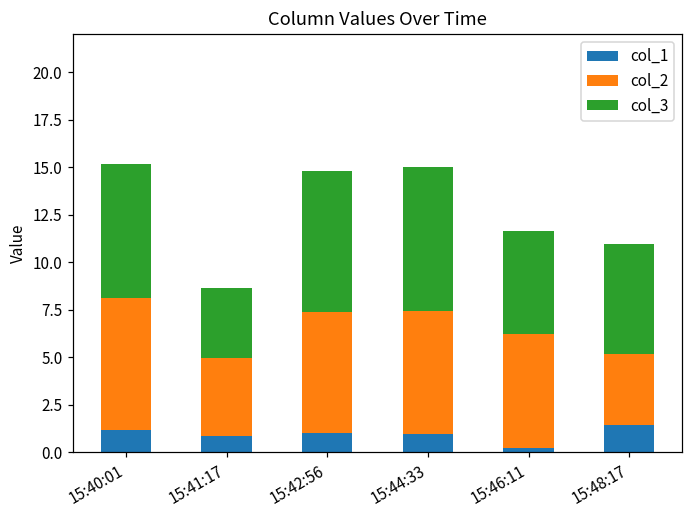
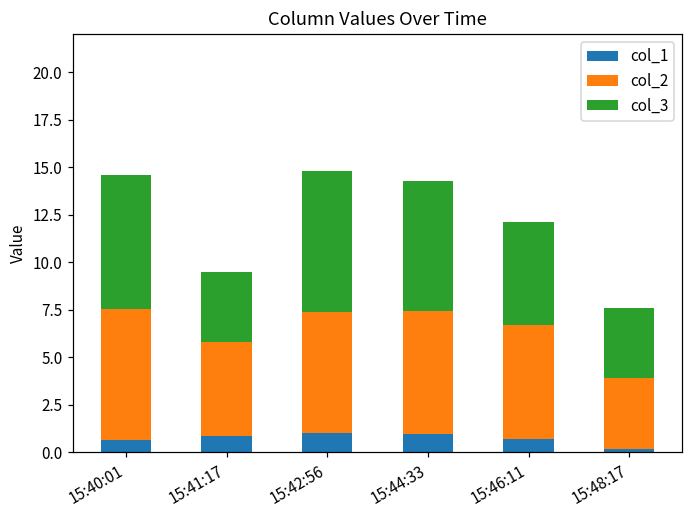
col_1, 15:40:01: 1.2 -> 0.6
col_2, 15:41:17: 4.1 -> 5.0
col_3, 15:44:33: 7.6 -> 6.8
col_1, 15:46:11: 0.2 -> 0.7
col_1, 15:48:17: 1.4 -> 0.1
col_3, 15:48:17: 5.8 -> 3.7
